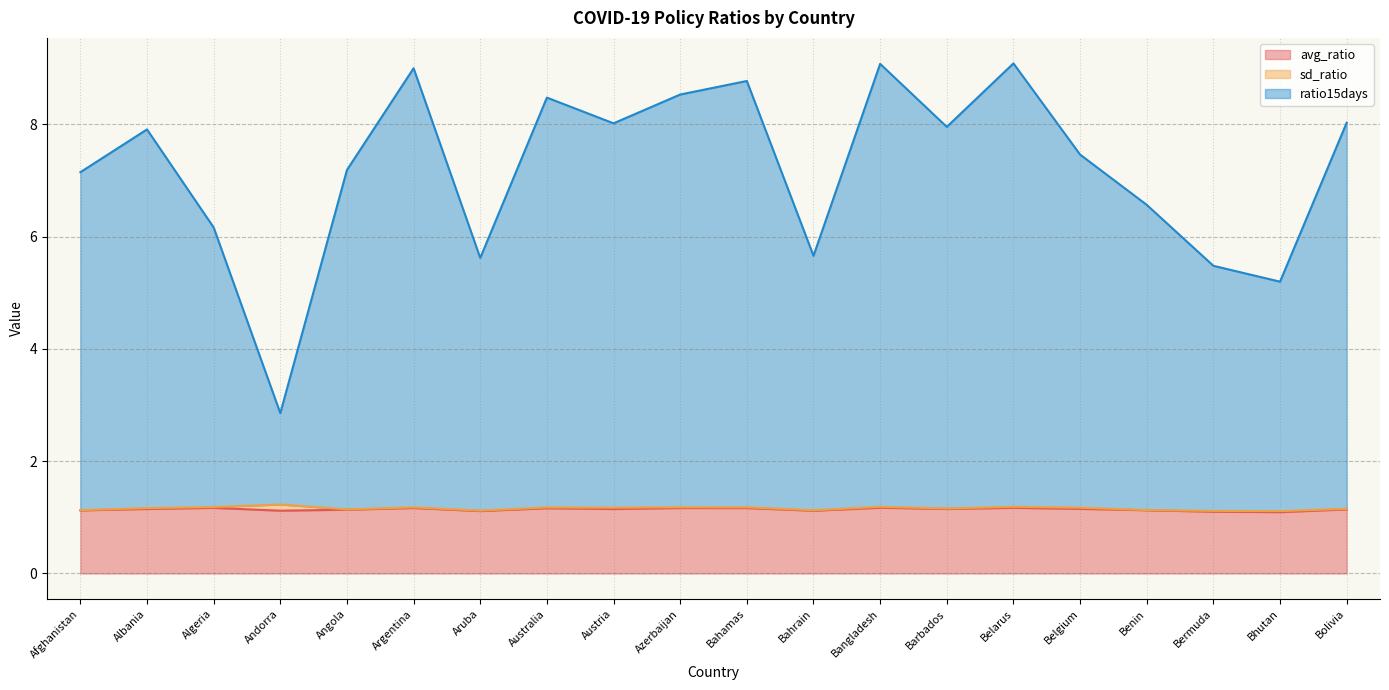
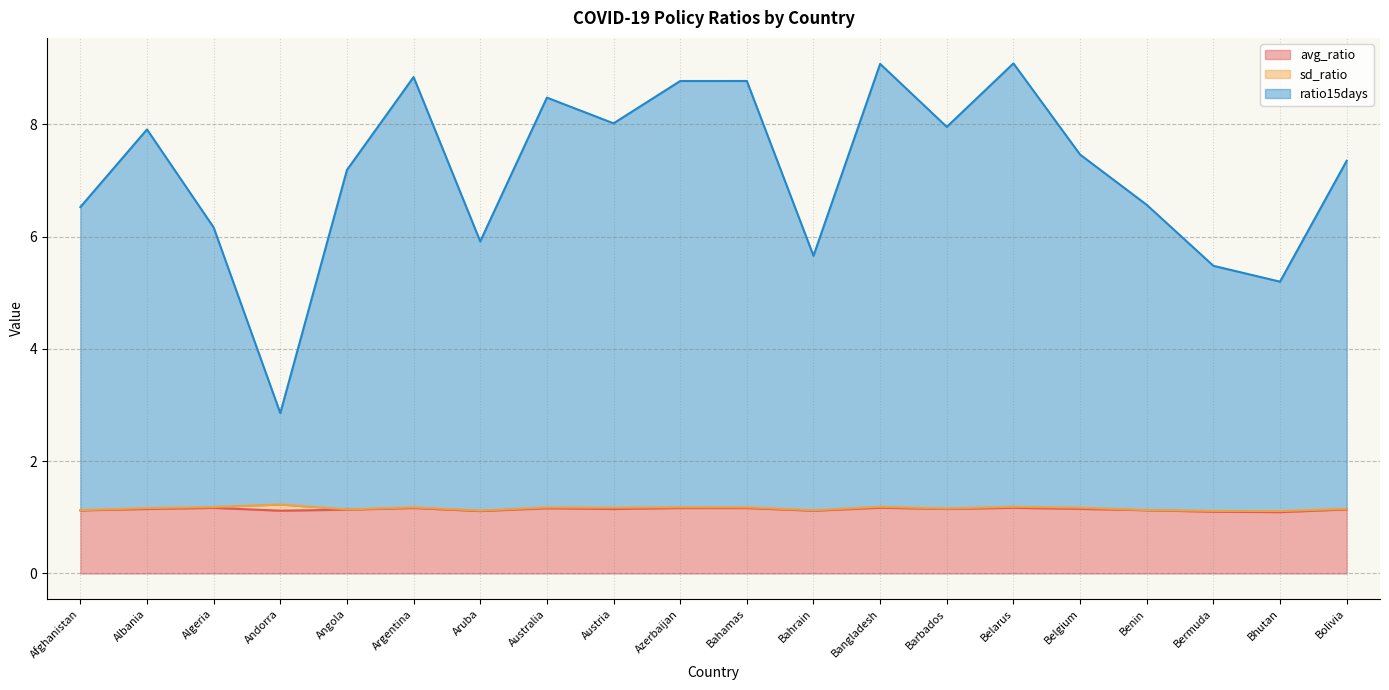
ratio15days, Afghanistan: 6.0 -> 5.4
ratio15days, Argentina: 7.8 -> 7.7
ratio15days, Aruba: 4.5 -> 4.8
ratio15days, Azerbaijan: 7.4 -> 7.6
ratio15days, Bolivia: 6.9 -> 6.2
